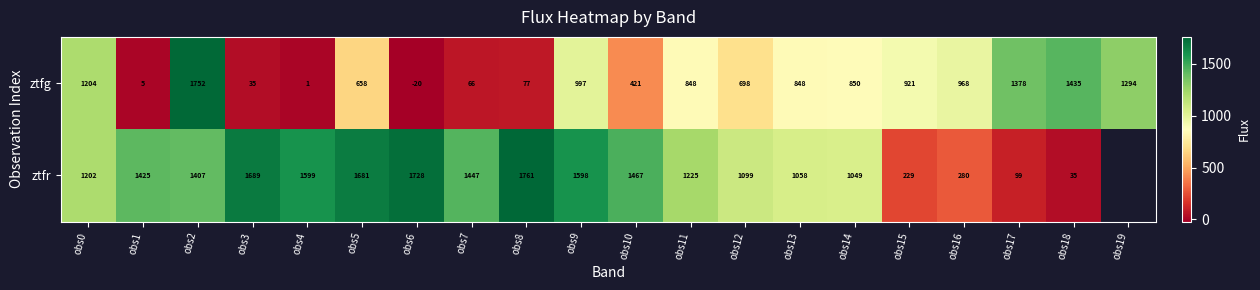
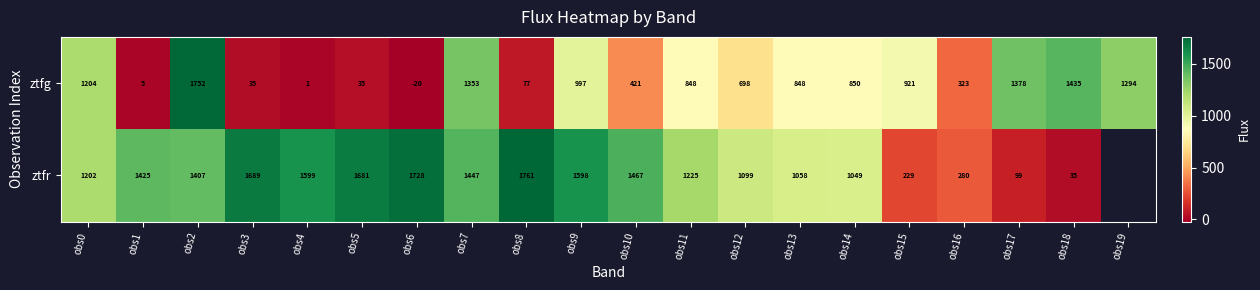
ztfg, obs5: 658 -> 35
ztfg, obs7: 66 -> 1353
ztfg, obs16: 968 -> 323
